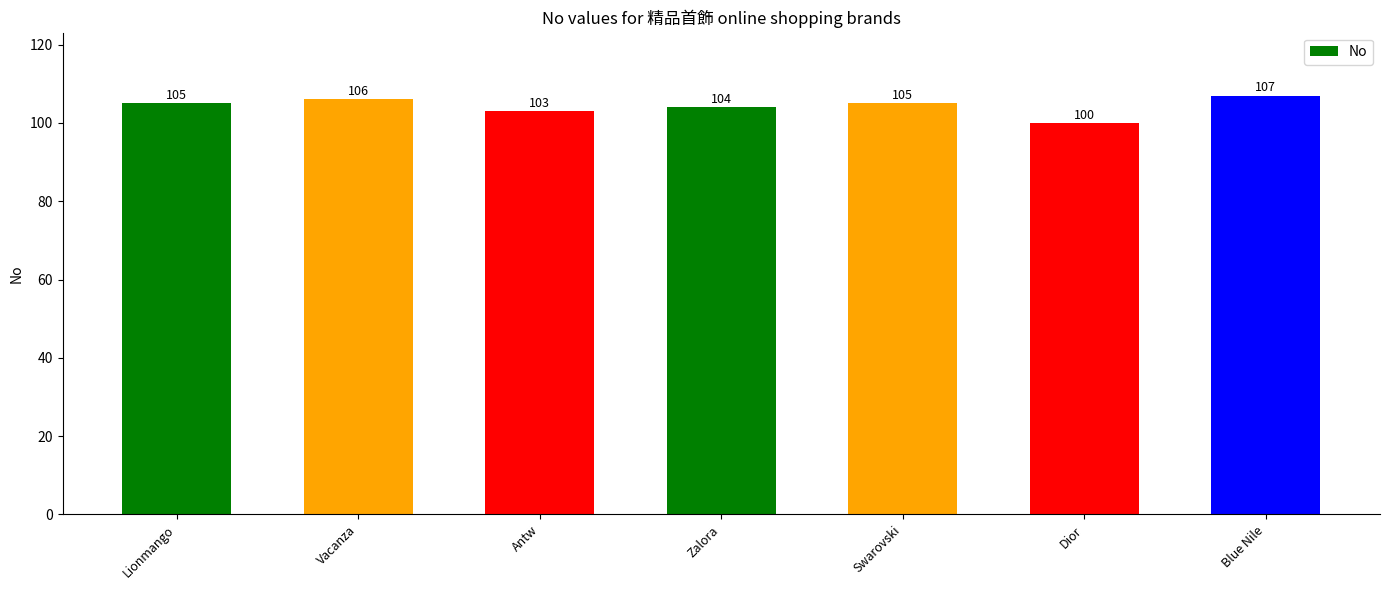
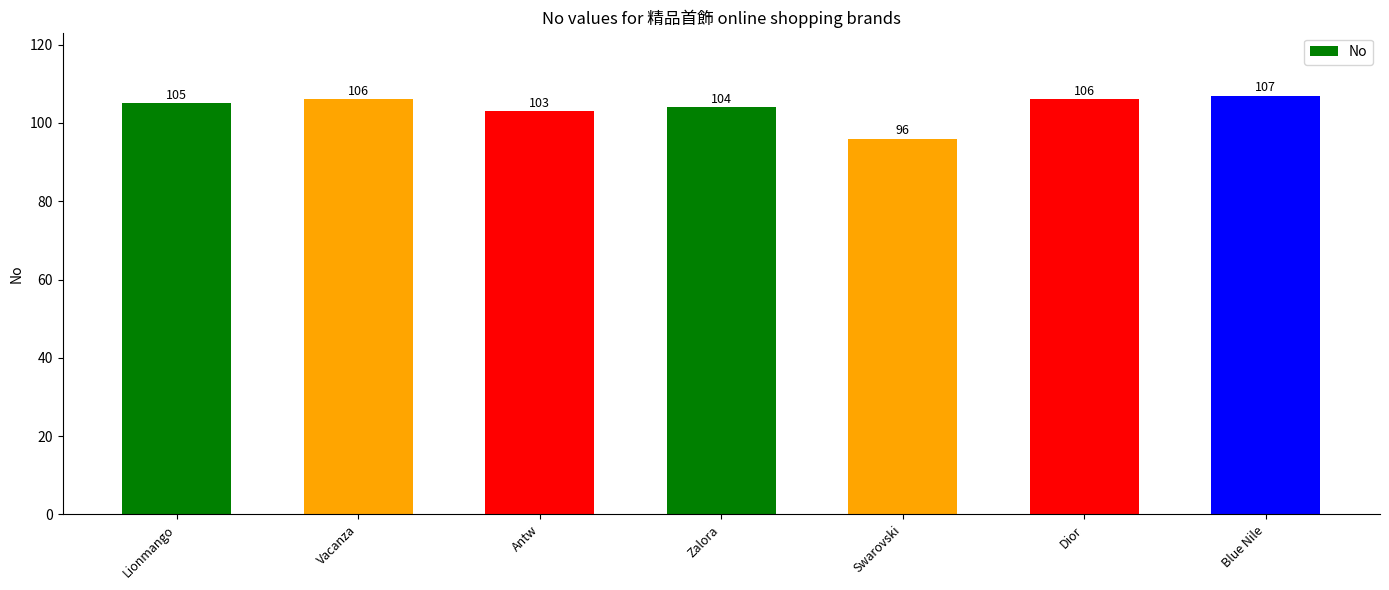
Swarovski: 105 -> 96
Dior: 100 -> 106
